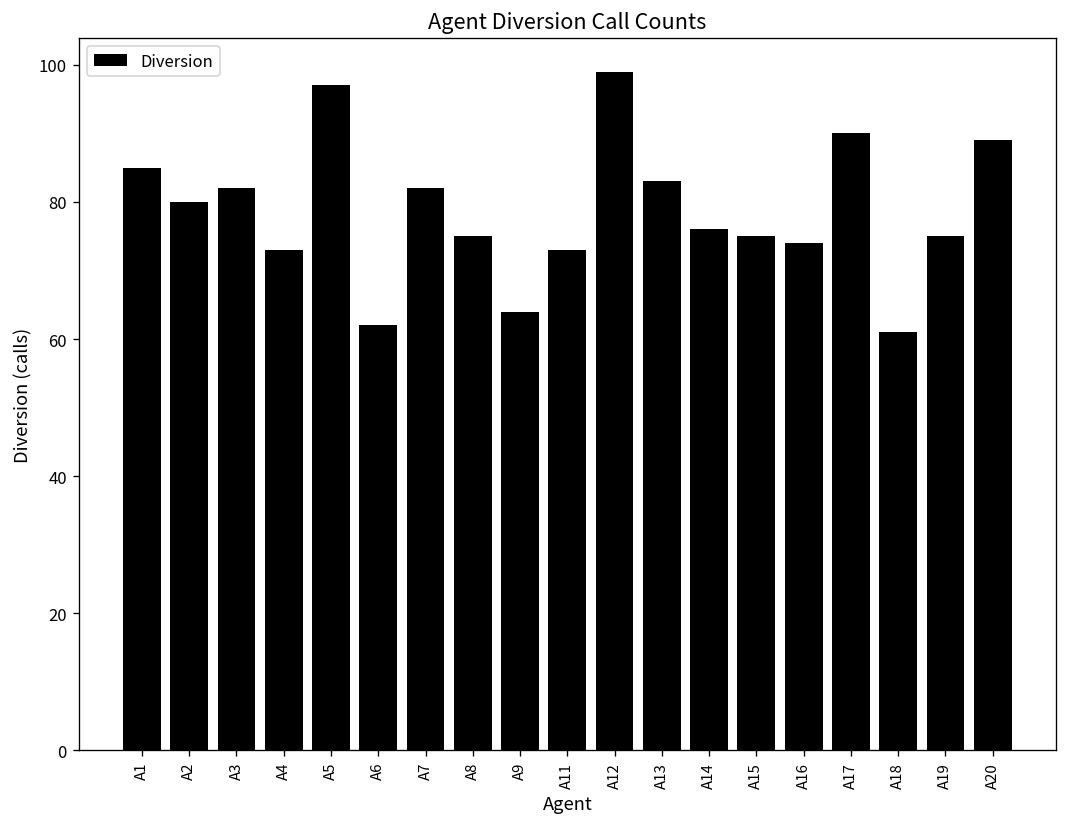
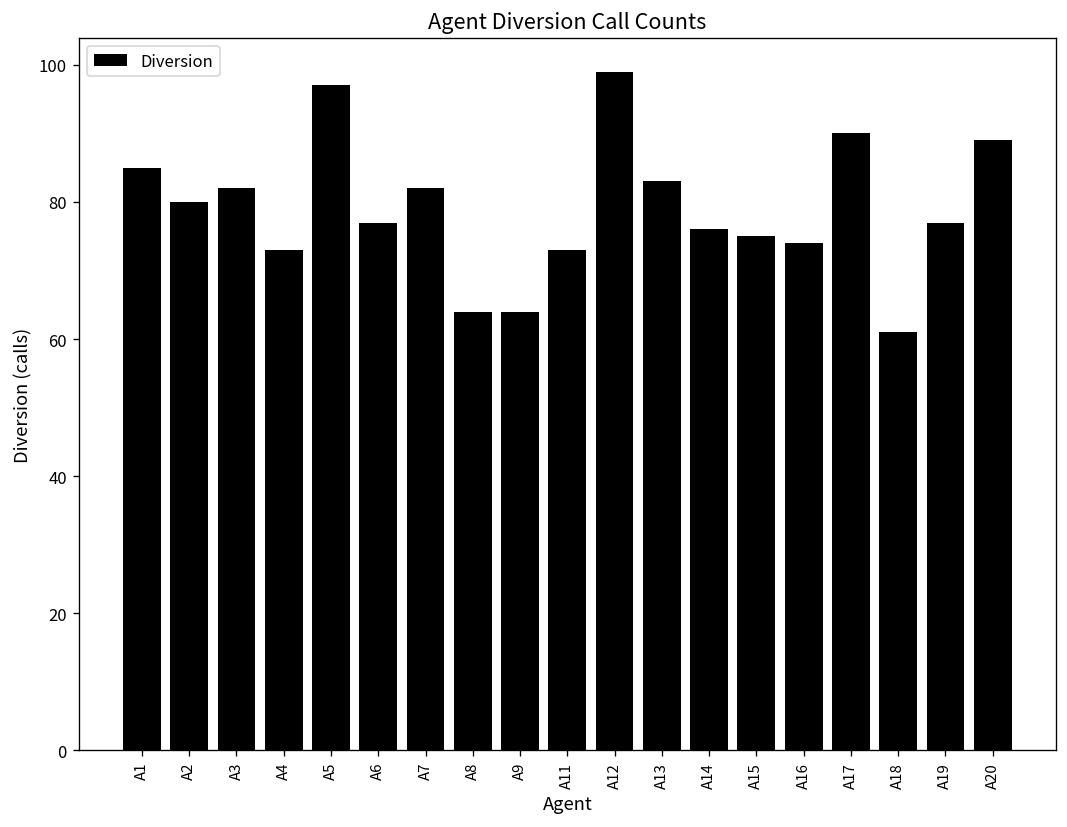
A6: 62 -> 77
A8: 75 -> 64
A19: 75 -> 77
